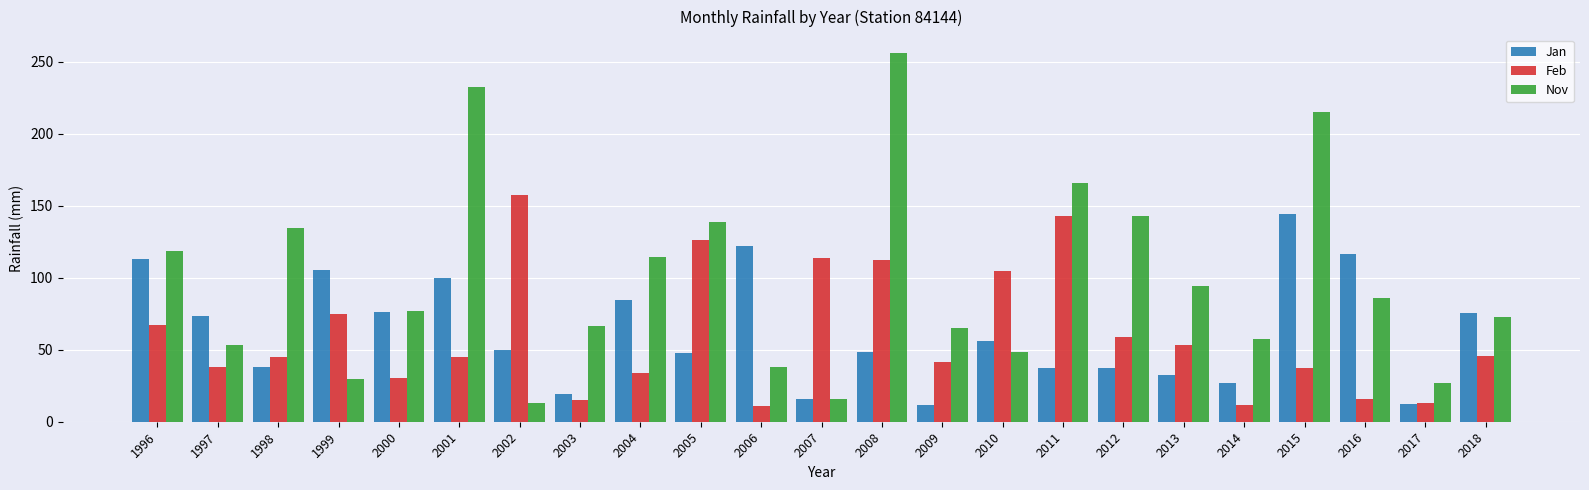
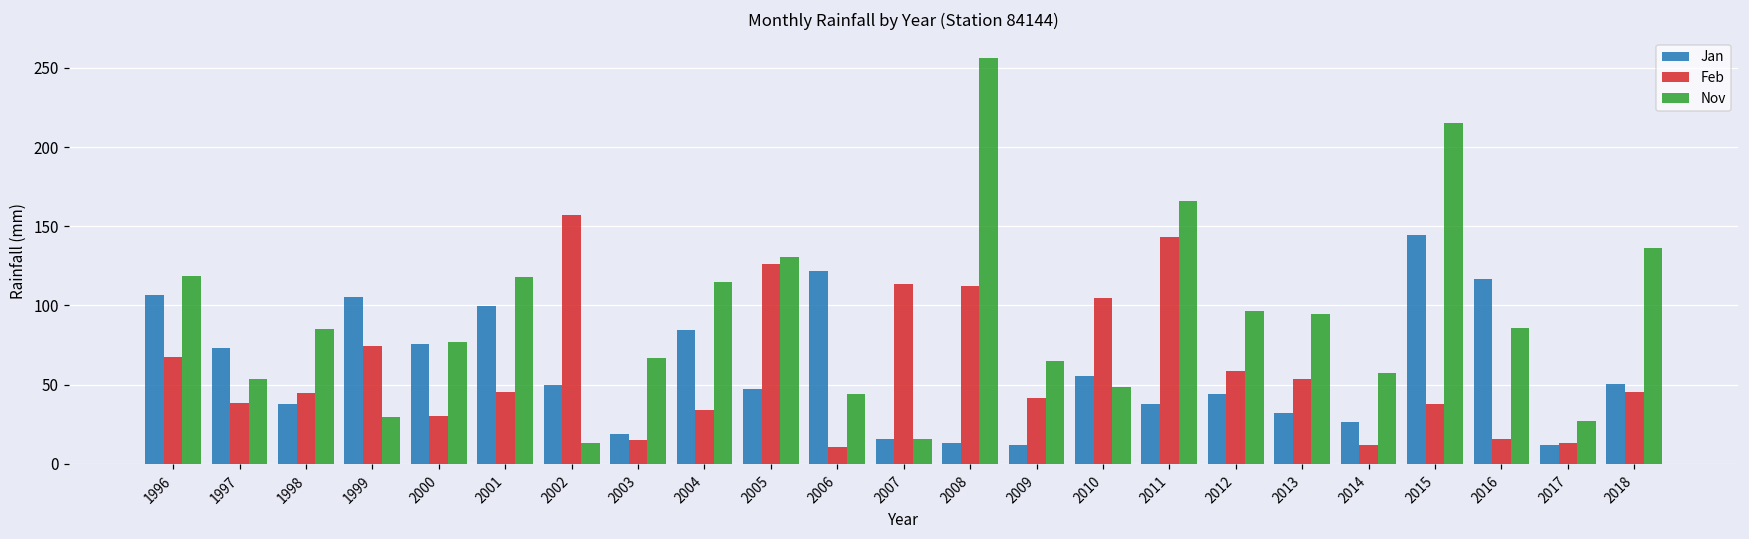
Jan, 1996: 113 -> 107
Nov, 1998: 135 -> 85
Nov, 2001: 233 -> 118
Nov, 2005: 139 -> 131
Nov, 2006: 38 -> 44
Jan, 2008: 48 -> 13
Jan, 2012: 37 -> 44
Nov, 2012: 143 -> 97
Jan, 2018: 76 -> 51
Nov, 2018: 72 -> 136
